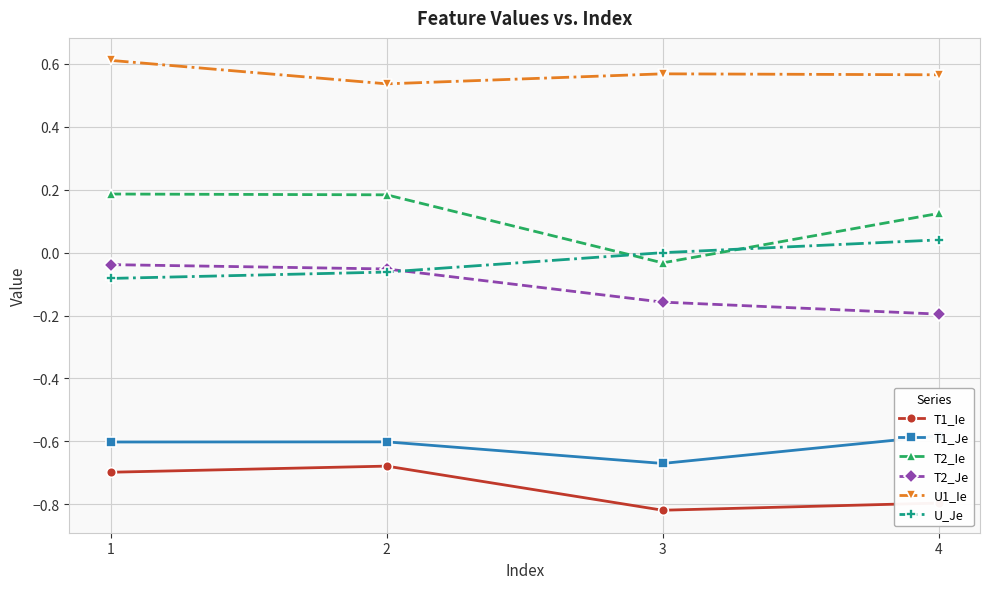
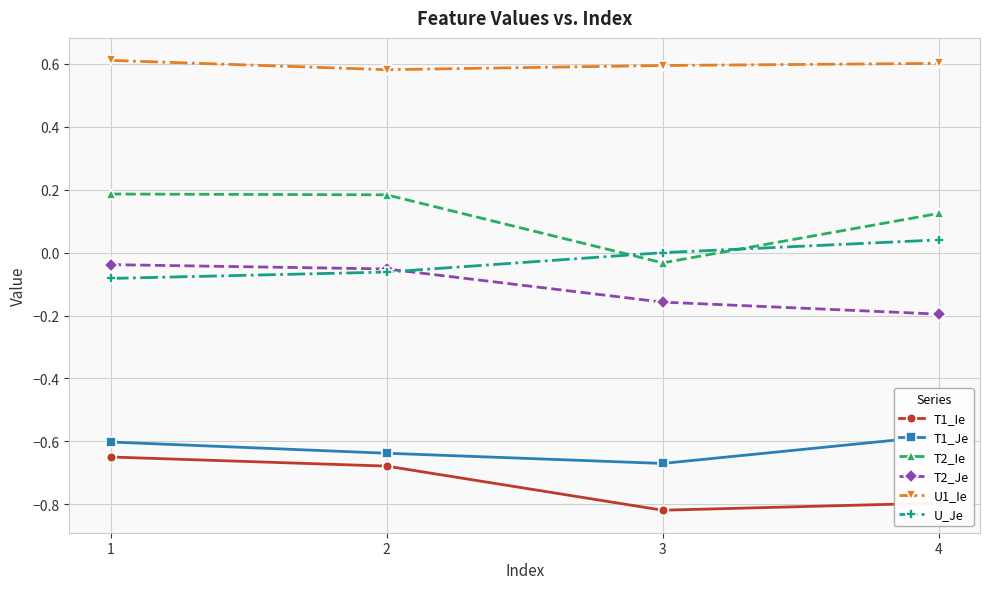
T1_Ie, 1: -0.70 -> -0.65
T1_Je, 2: -0.60 -> -0.64
U1_Ie, 2: 0.54 -> 0.58
U1_Ie, 3: 0.57 -> 0.59
U1_Ie, 4: 0.57 -> 0.60
